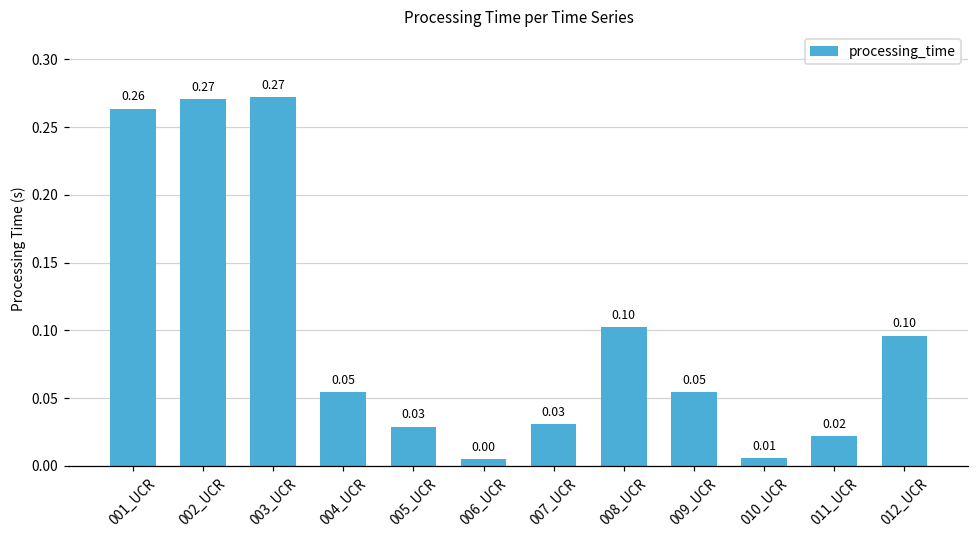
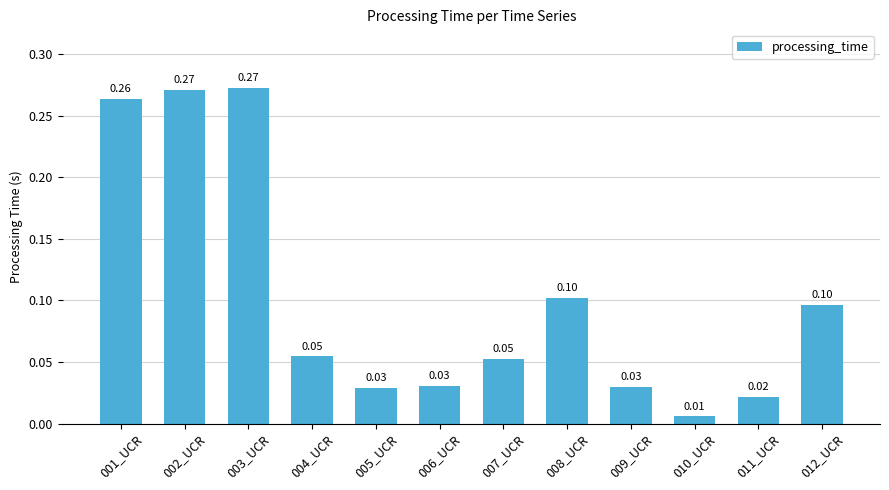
006_UCR: 0.00 -> 0.03
007_UCR: 0.03 -> 0.05
009_UCR: 0.05 -> 0.03
